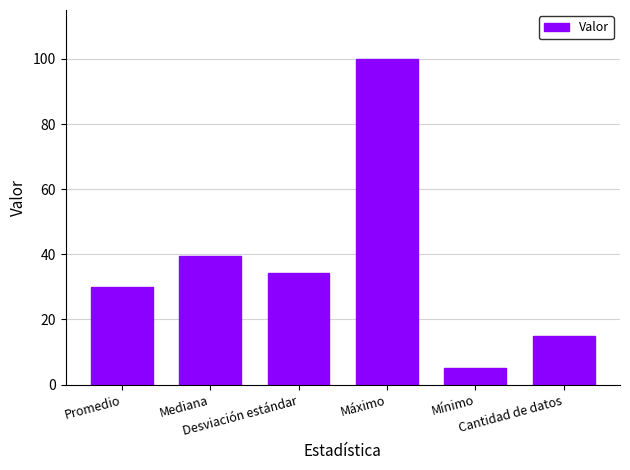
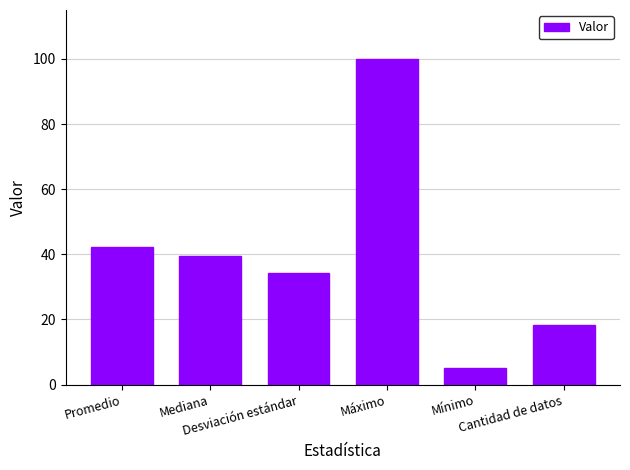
Promedio: 30 -> 42
Cantidad de datos: 15 -> 18
